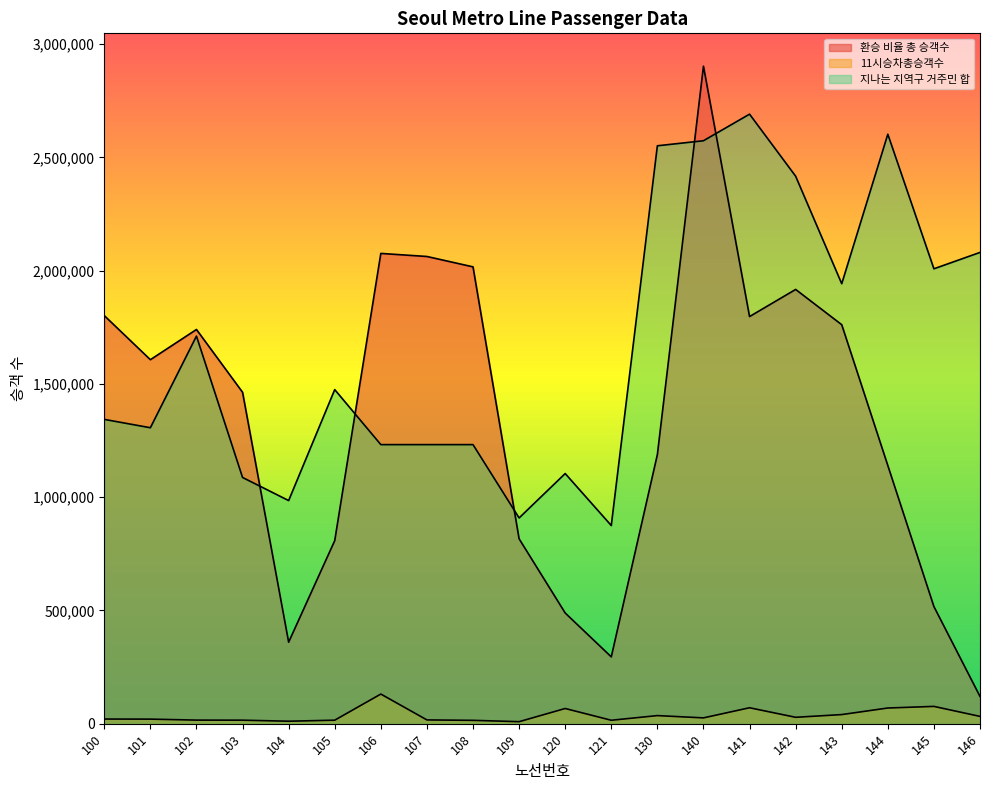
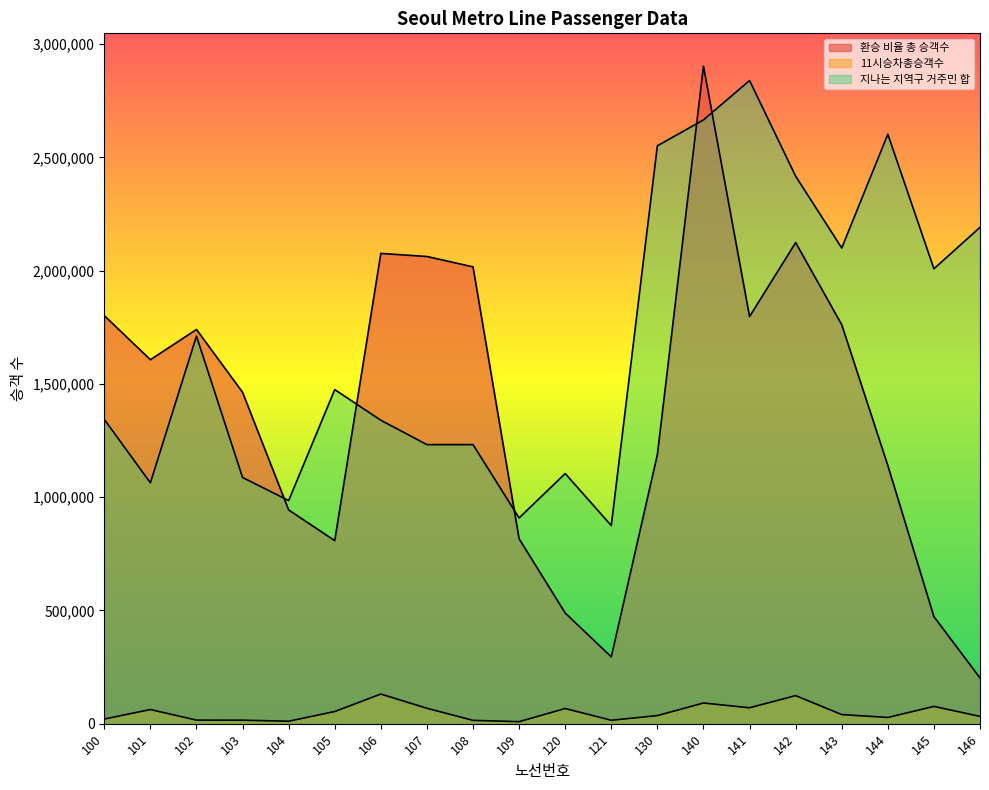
11시승차총승객수, 101: 20,000 -> 60,000
지나는 지역구 거주민 합, 101: 1,310,000 -> 1,060,000
환승 비율 총 승객수, 104: 360,000 -> 940,000
11시승차총승객수, 105: 20,000 -> 50,000
지나는 지역구 거주민 합, 106: 1,230,000 -> 1,340,000
11시승차총승객수, 107: 20,000 -> 70,000
11시승차총승객수, 140: 30,000 -> 90,000
지나는 지역구 거주민 합, 140: 2,570,000 -> 2,670,000
지나는 지역구 거주민 합, 141: 2,690,000 -> 2,840,000
환승 비율 총 승객수, 142: 1,920,000 -> 2,120,000
11시승차총승객수, 142: 30,000 -> 120,000
지나는 지역구 거주민 합, 143: 1,940,000 -> 2,100,000
11시승차총승객수, 144: 70,000 -> 30,000
환승 비율 총 승객수, 145: 520,000 -> 470,000
환승 비율 총 승객수, 146: 120,000 -> 200,000
지나는 지역구 거주민 합, 146: 2,080,000 -> 2,190,000
